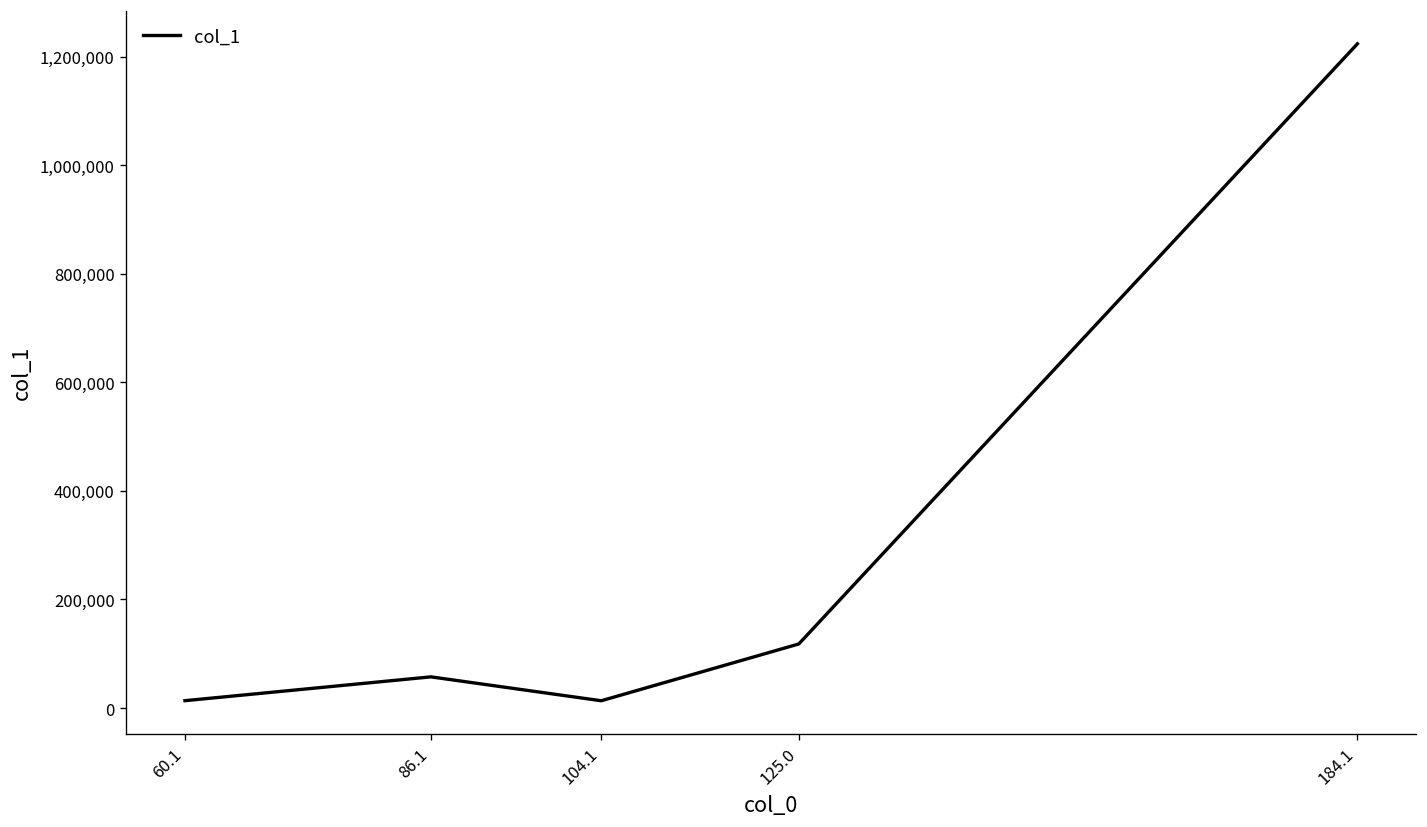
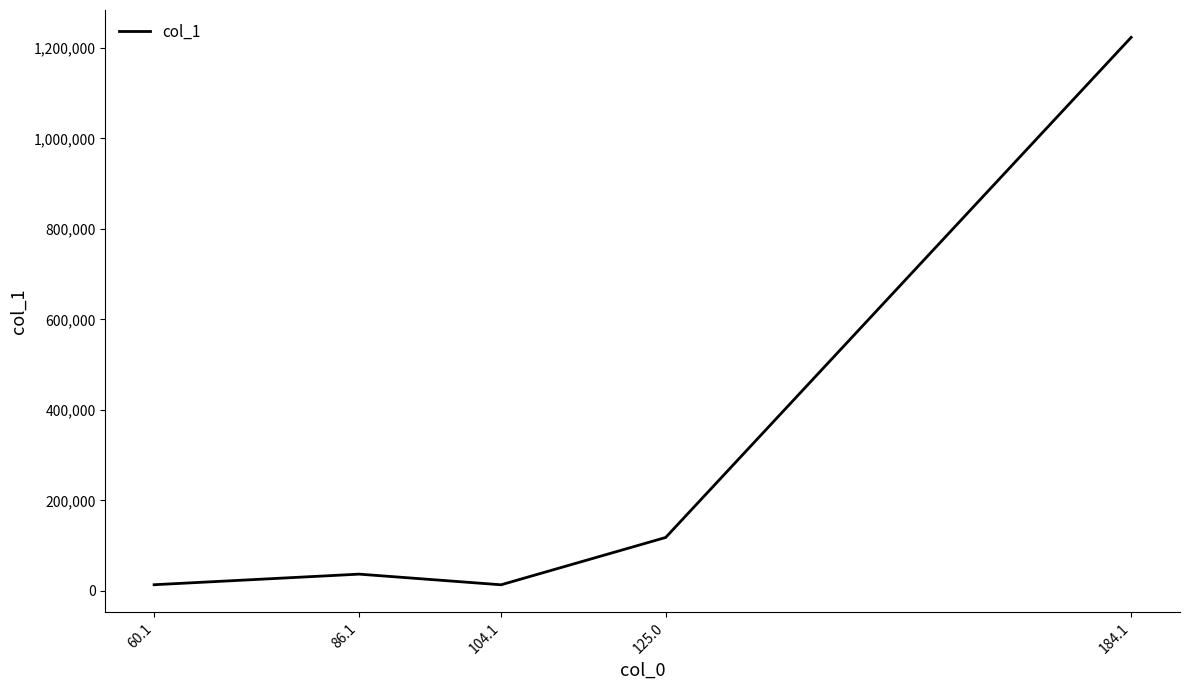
86.1: 60,000 -> 40,000
